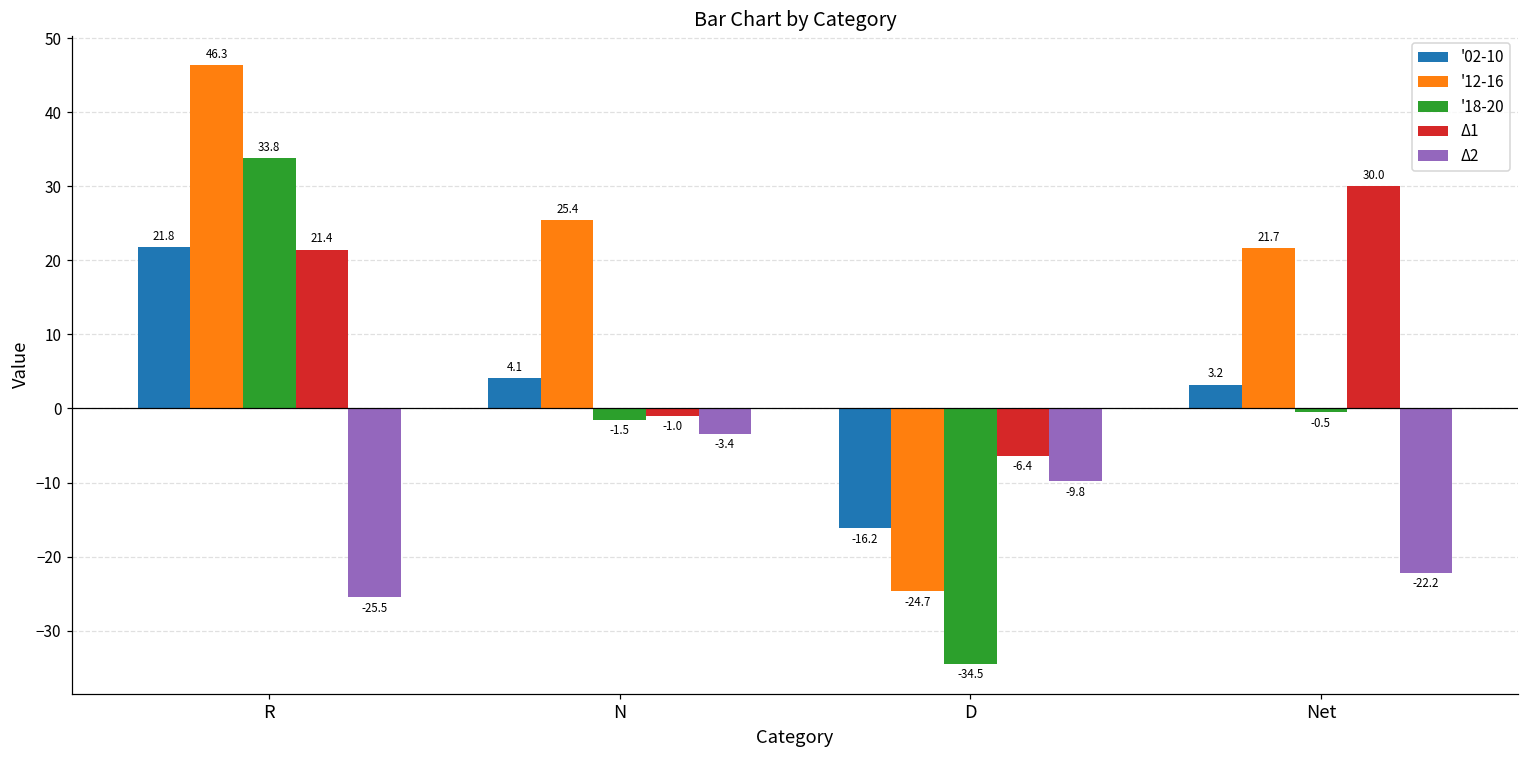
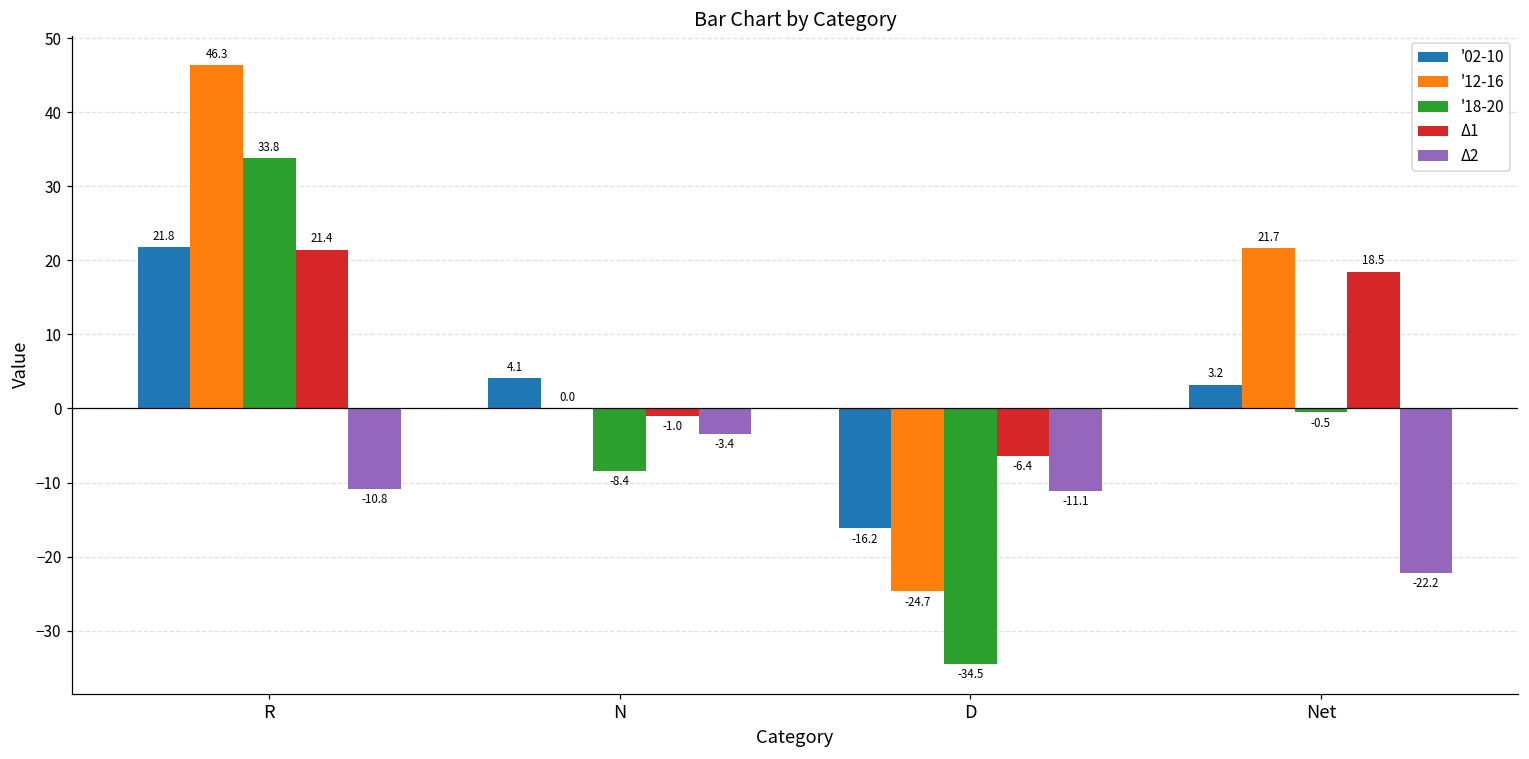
Δ2, R: -25.5 -> -10.8
'12-16, N: 25.4 -> 0.0
'18-20, N: -1.5 -> -8.4
Δ2, D: -9.8 -> -11.1
Δ1, Net: 30.0 -> 18.5
